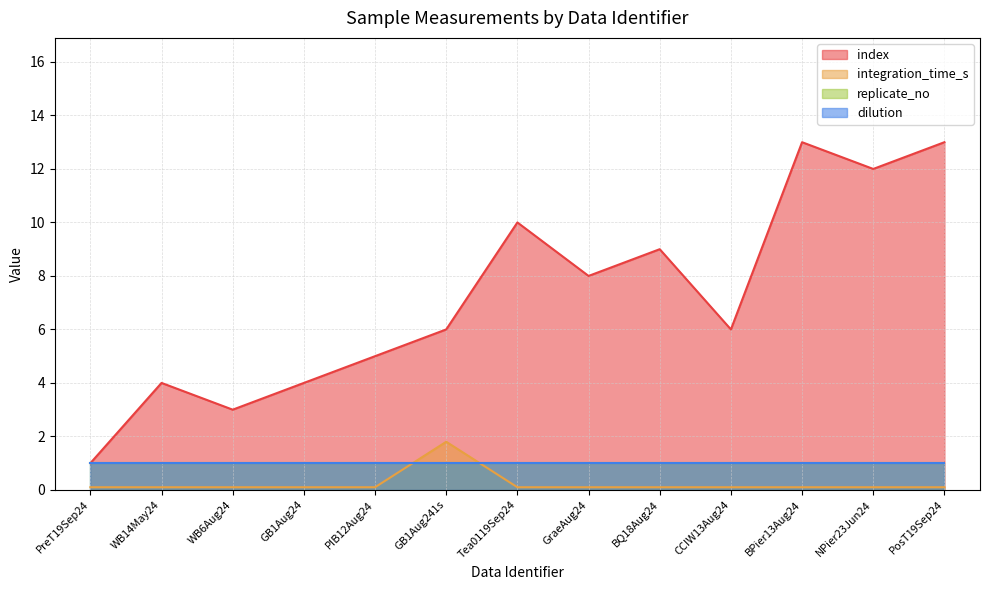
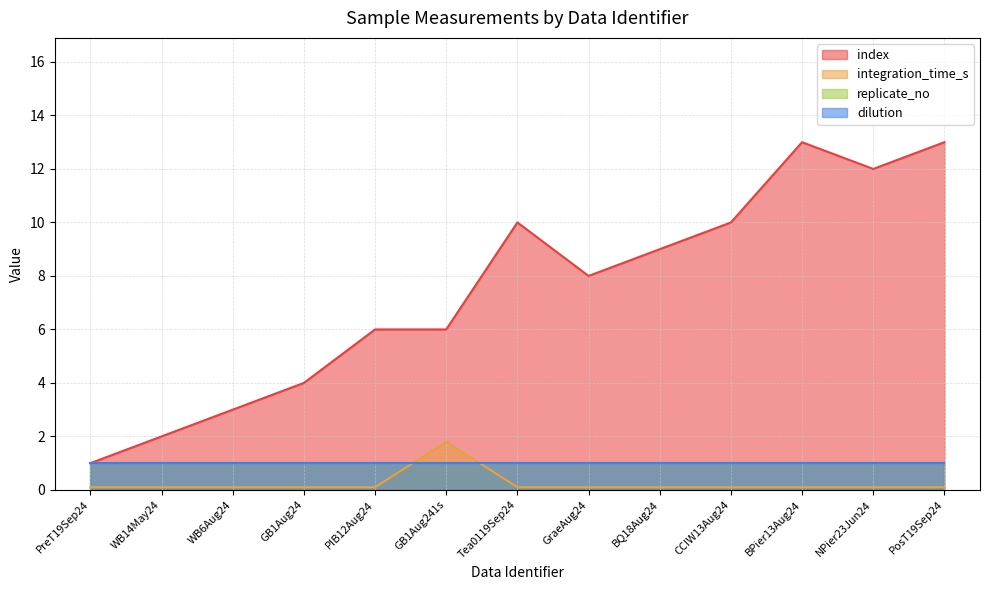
index, WB14May24: 4 -> 2
index, PIB12Aug24: 5 -> 6
index, CCIW13Aug24: 6 -> 10
